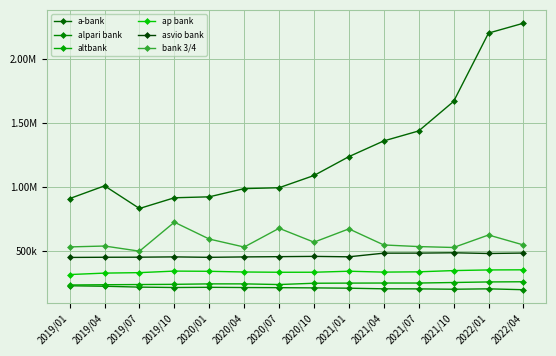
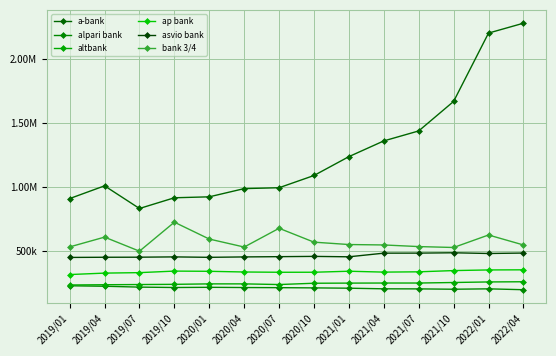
bank 3/4, 2019/04: 540000 -> 610000
bank 3/4, 2021/01: 670000 -> 550000
